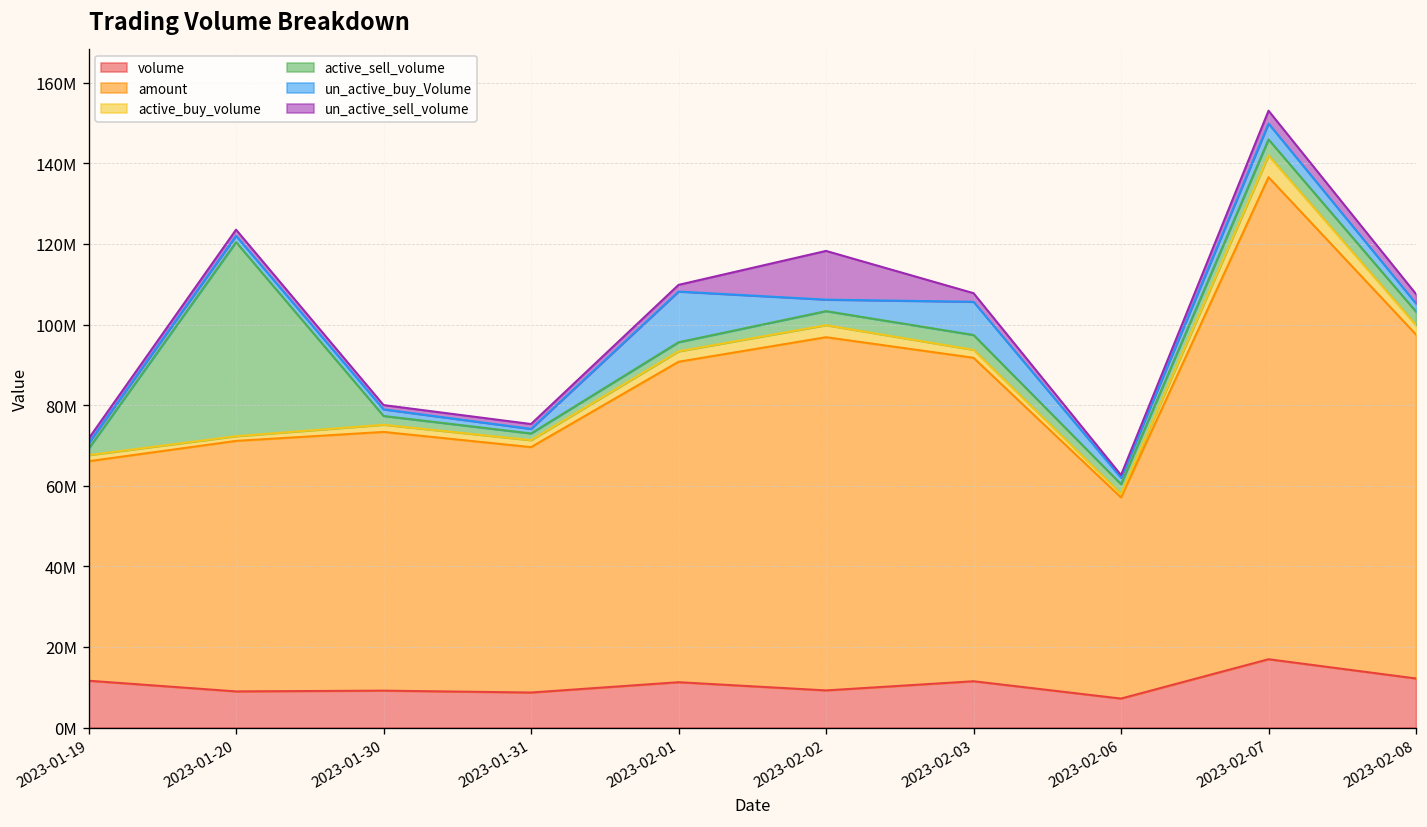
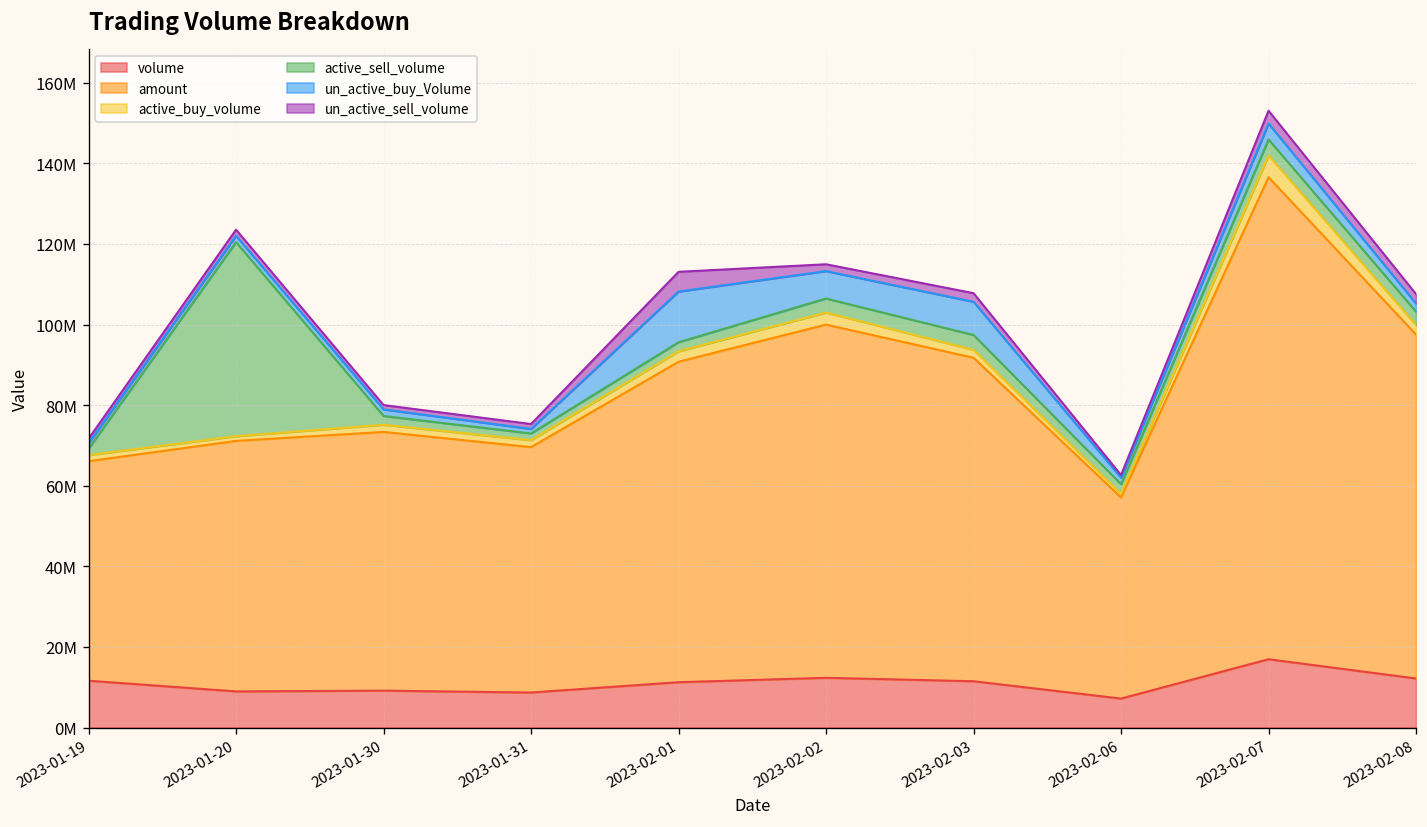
un_active_sell_volume, 2023-02-01: 2000000 -> 5000000
volume, 2023-02-02: 9000000 -> 12000000
un_active_buy_Volume, 2023-02-02: 3000000 -> 7000000
un_active_sell_volume, 2023-02-02: 12000000 -> 2000000
